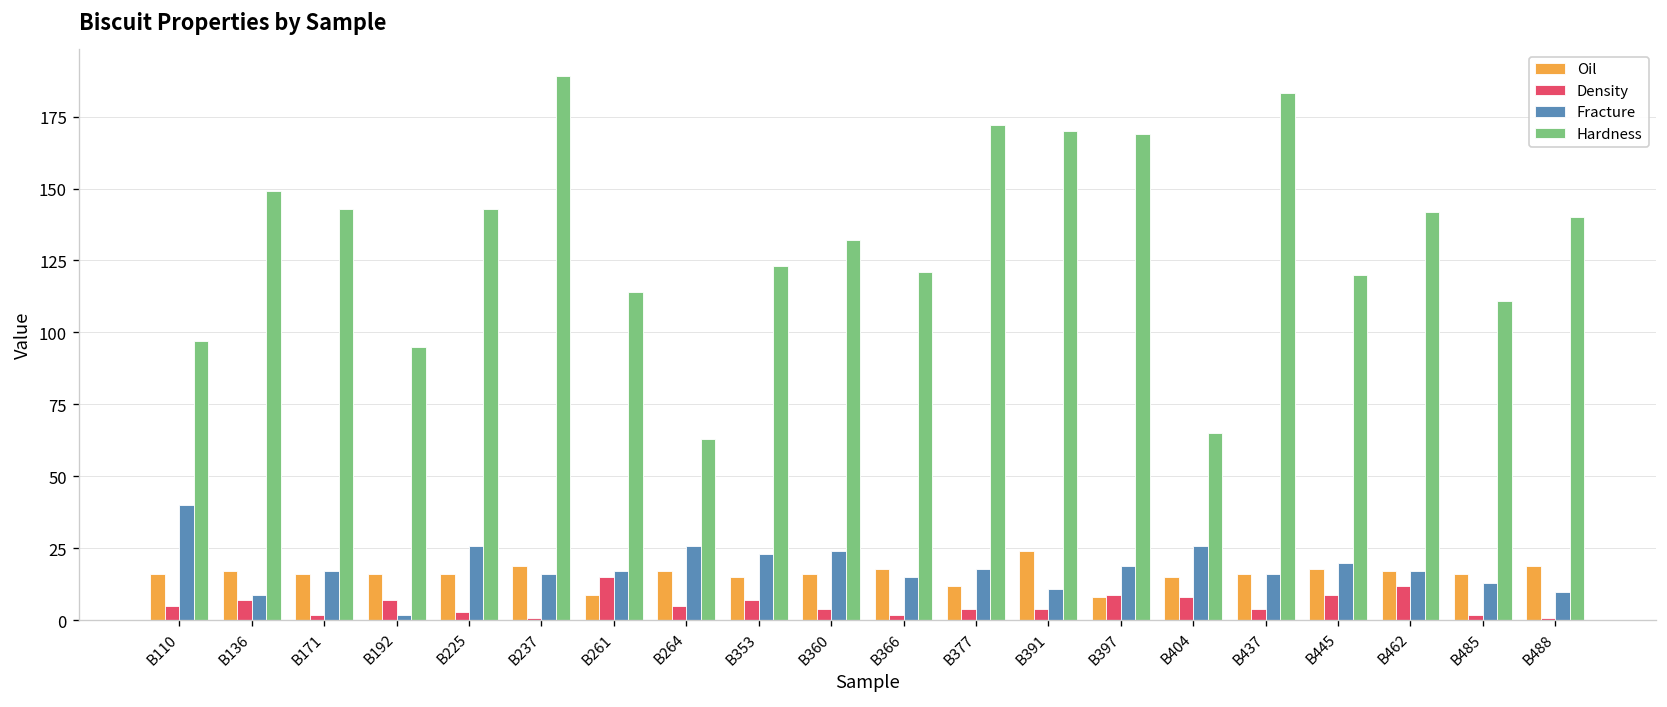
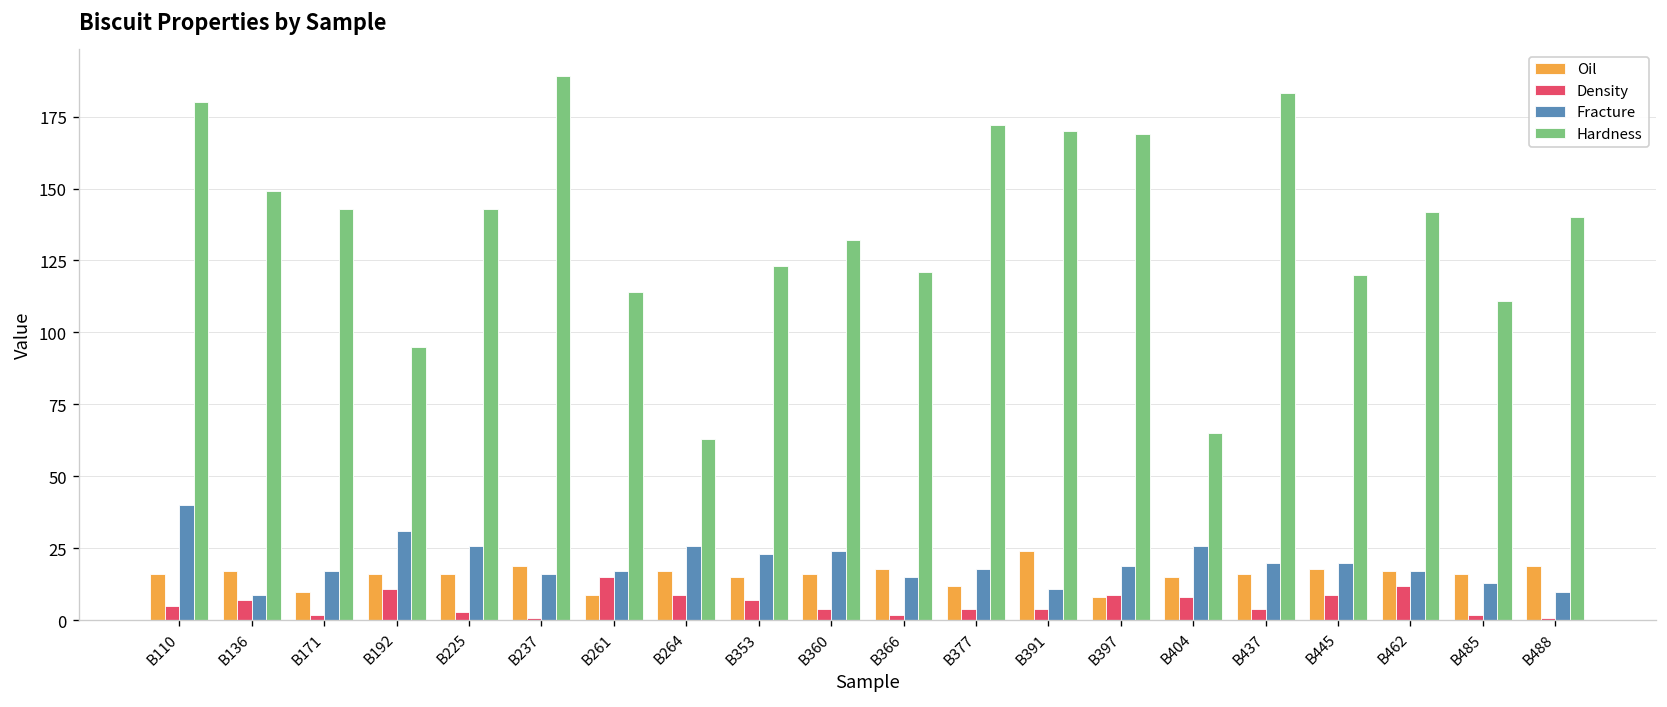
Hardness, B110: 97 -> 180
Oil, B171: 16 -> 10
Density, B192: 7 -> 11
Fracture, B192: 2 -> 31
Density, B264: 5 -> 9
Fracture, B437: 16 -> 20
